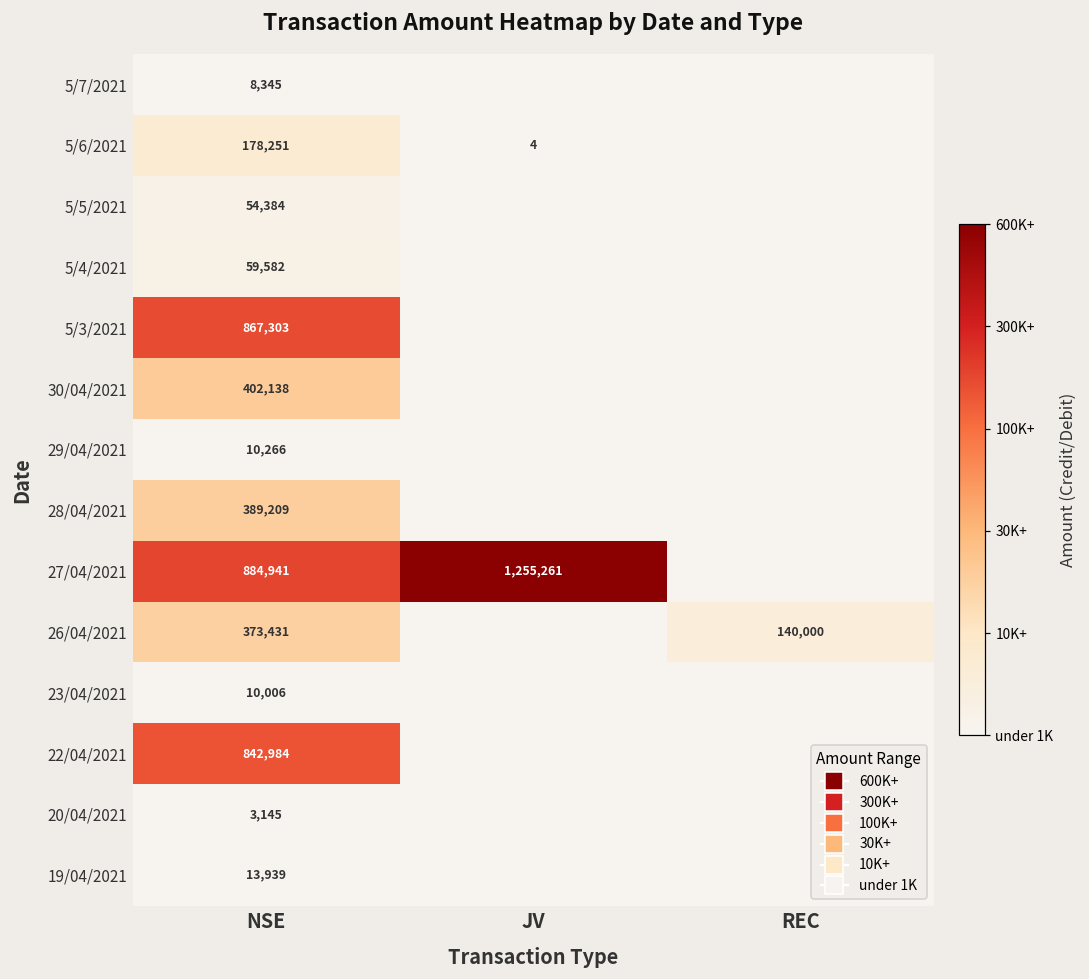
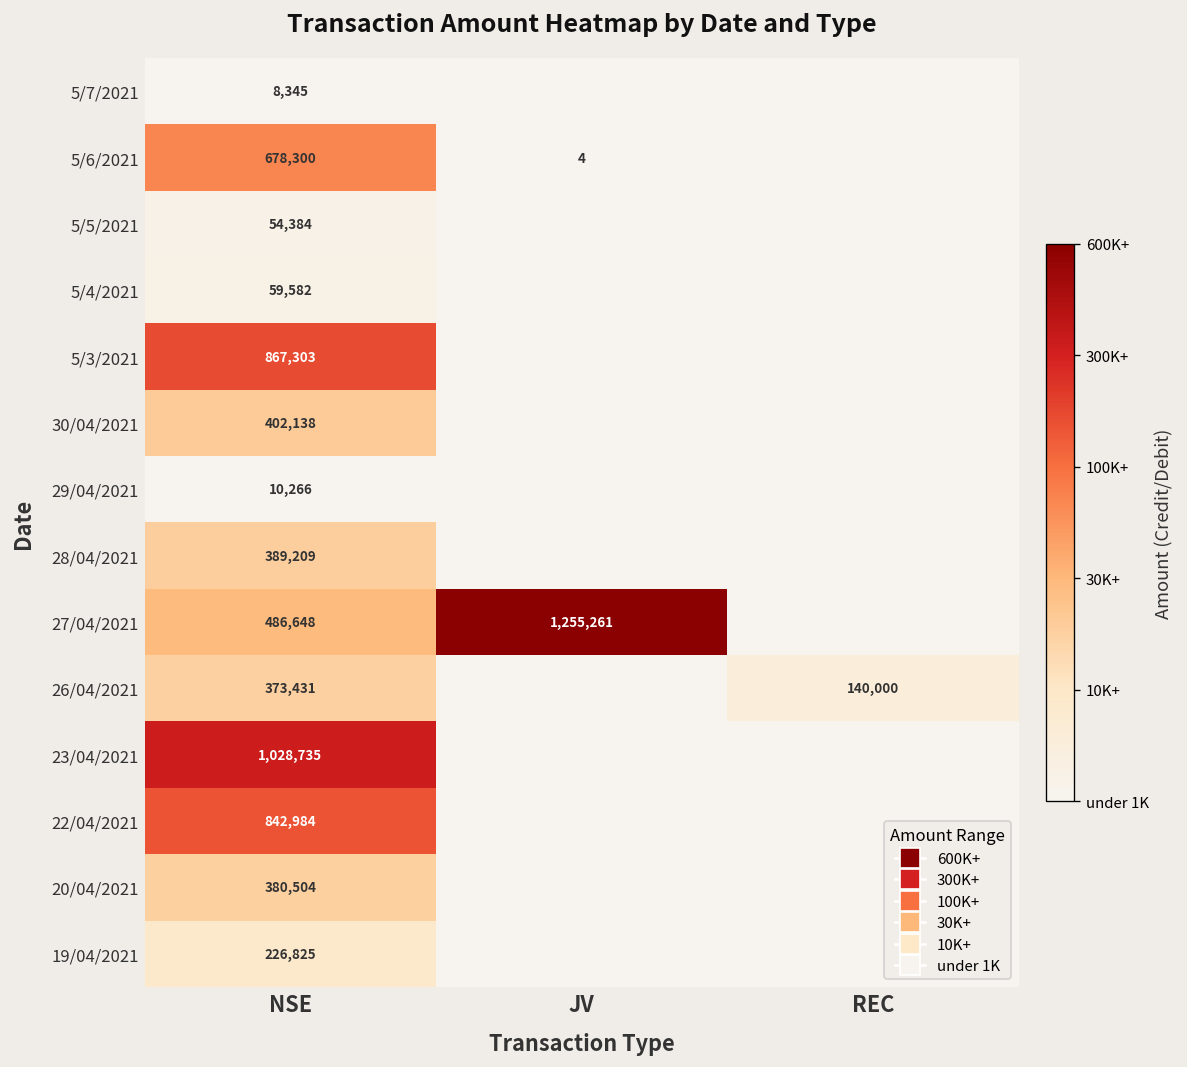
5/6/2021, NSE: 178,251 -> 678,300
27/04/2021, NSE: 884,941 -> 486,648
23/04/2021, NSE: 10,006 -> 1,028,735
20/04/2021, NSE: 3,145 -> 380,504
19/04/2021, NSE: 13,939 -> 226,825
